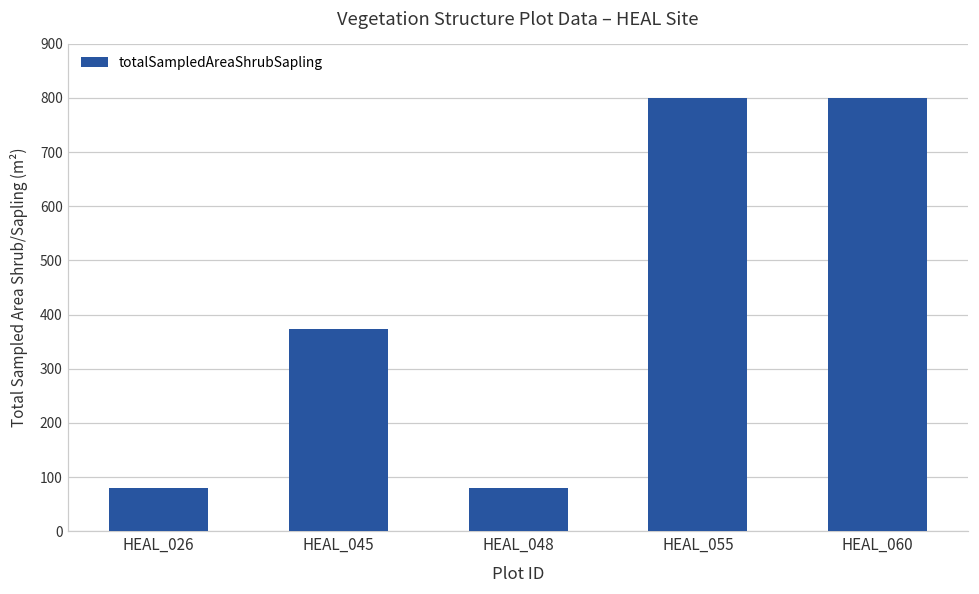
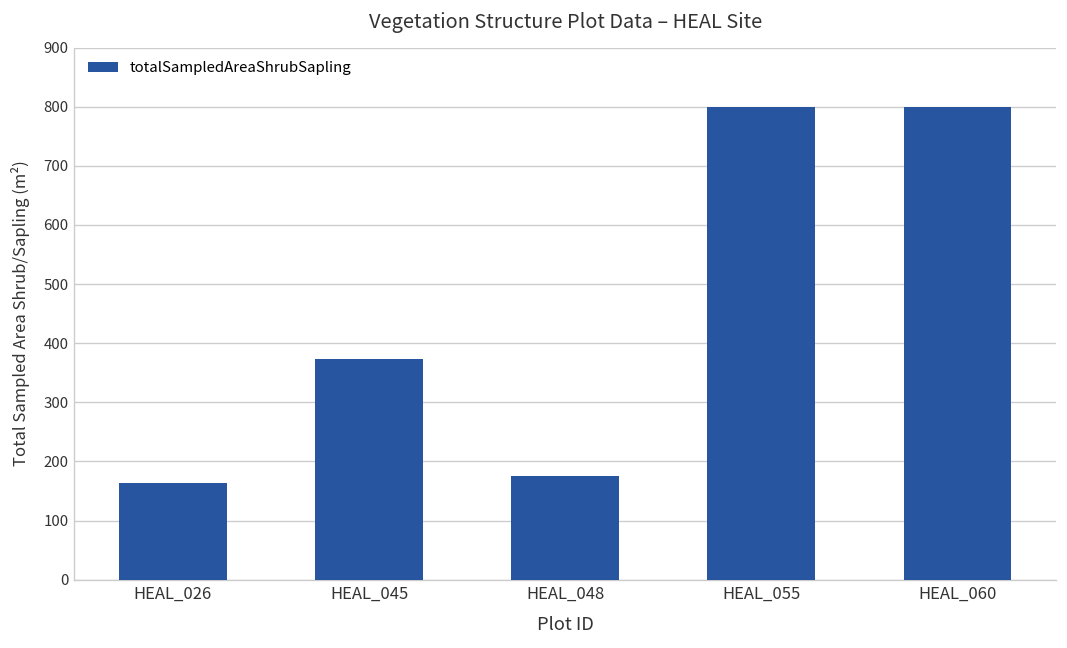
HEAL_026: 80 -> 160
HEAL_048: 80 -> 180
